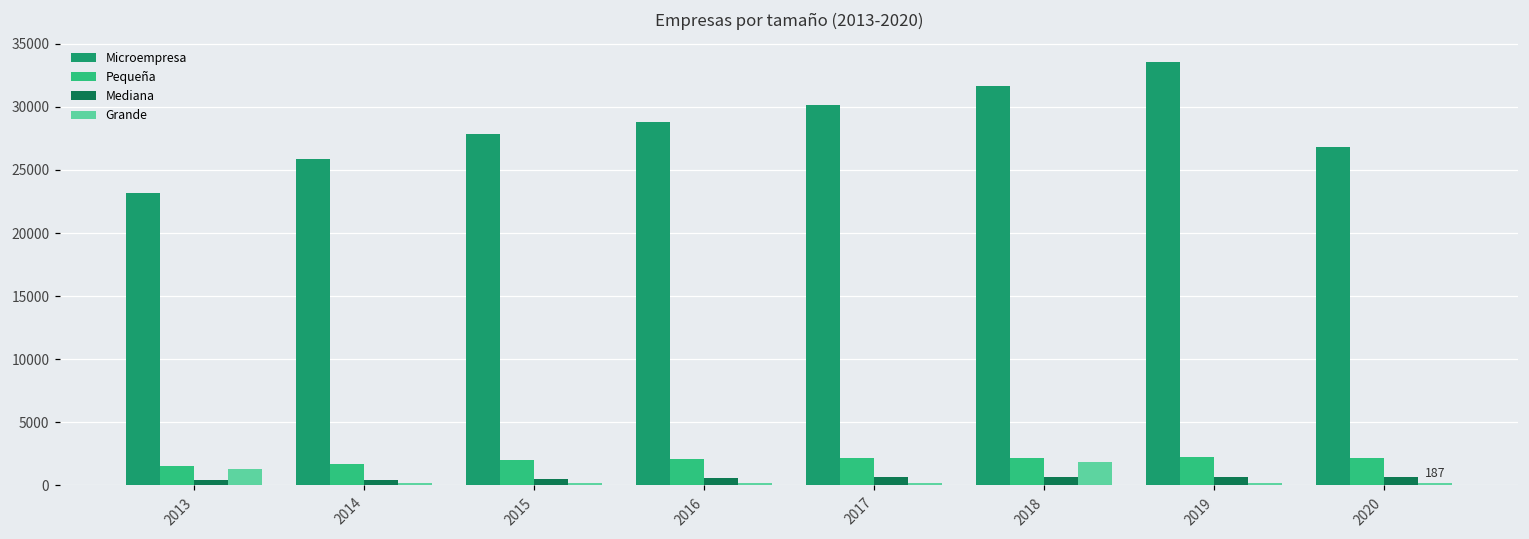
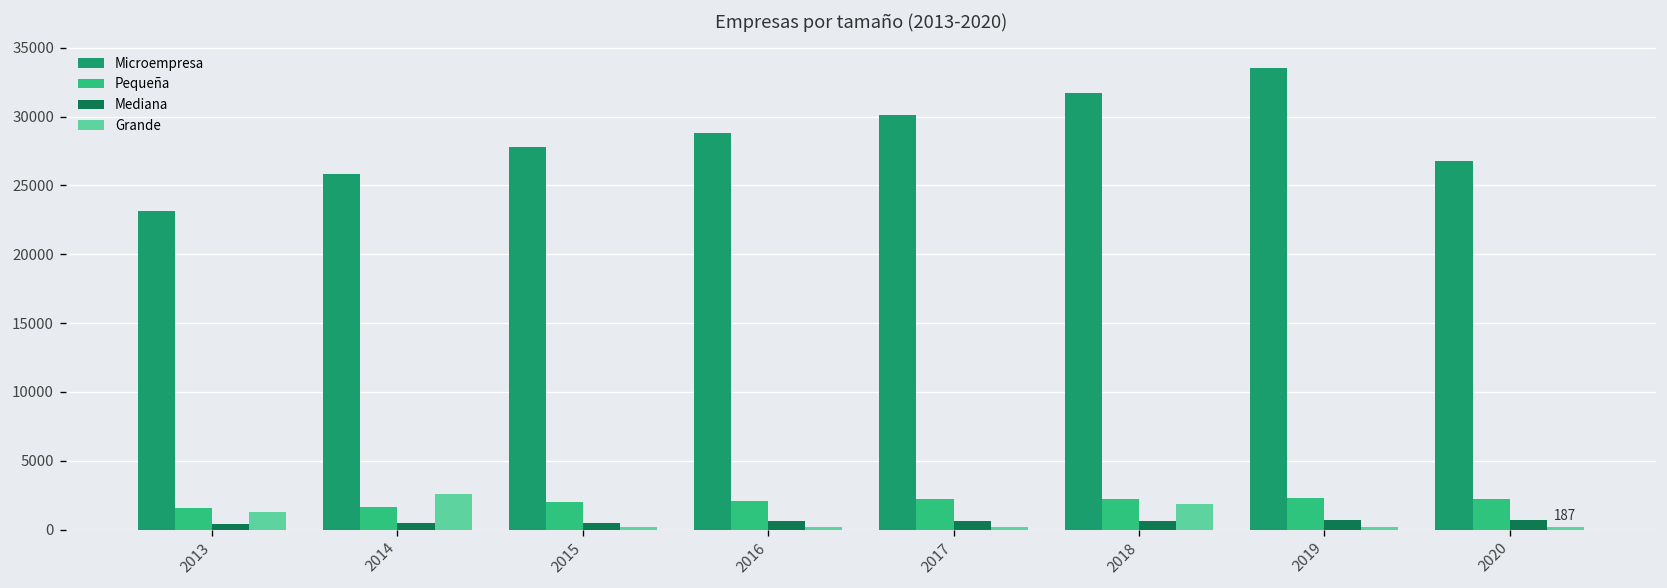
Grande, 2014: 200 -> 2600
